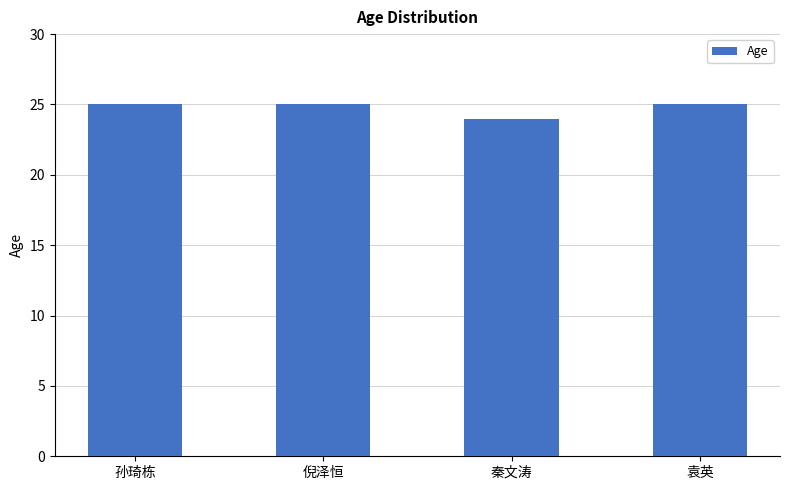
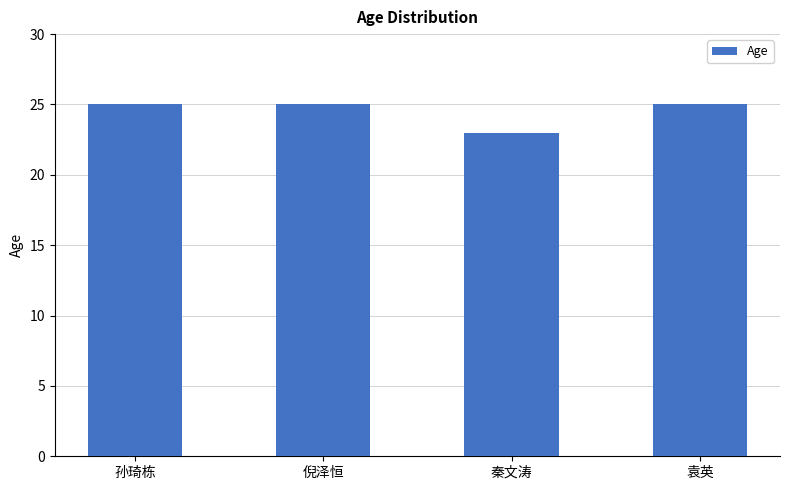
秦文涛: 24 -> 23
